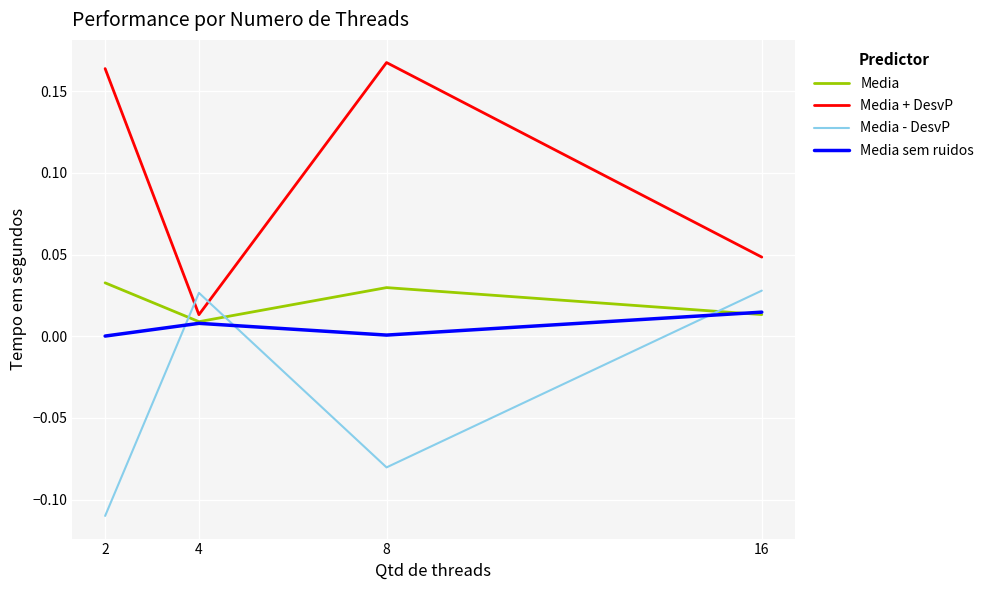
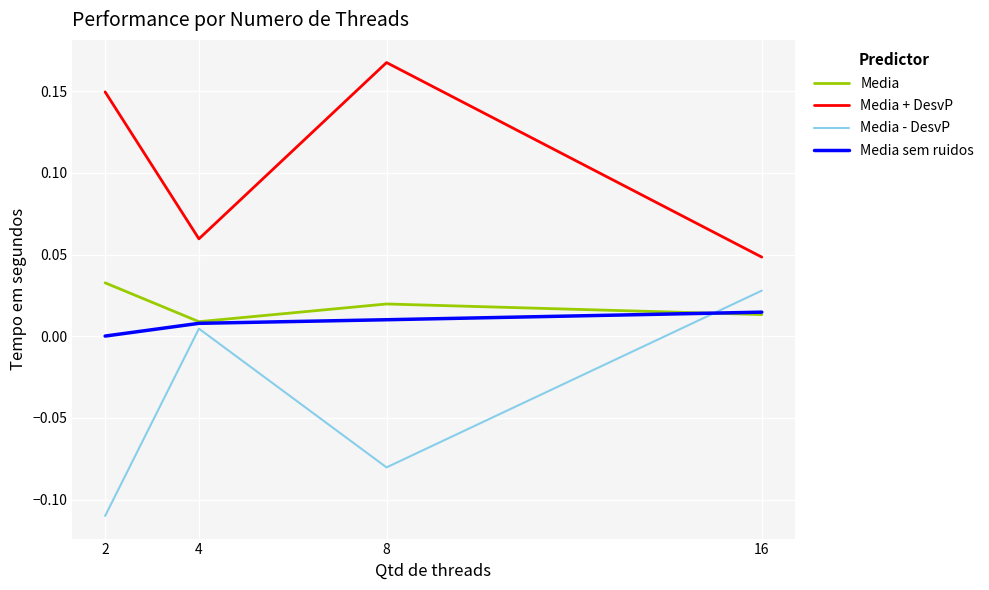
Media + DesvP, 2: 0.164 -> 0.150
Media + DesvP, 4: 0.013 -> 0.060
Media - DesvP, 4: 0.027 -> 0.005
Media, 8: 0.030 -> 0.020
Media sem ruidos, 8: 0.001 -> 0.010
